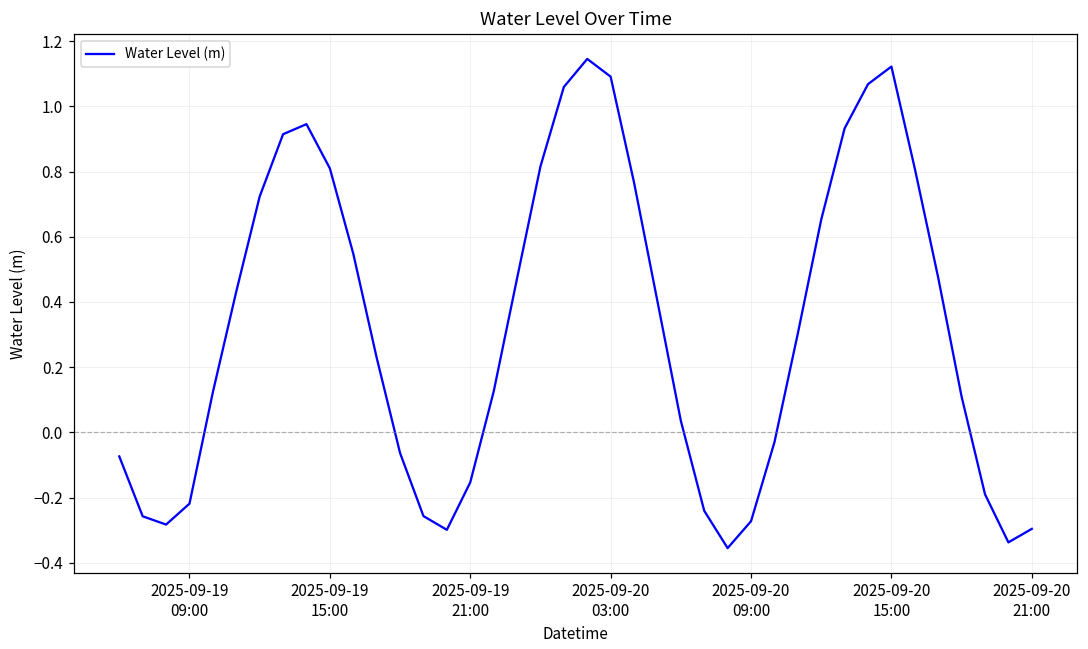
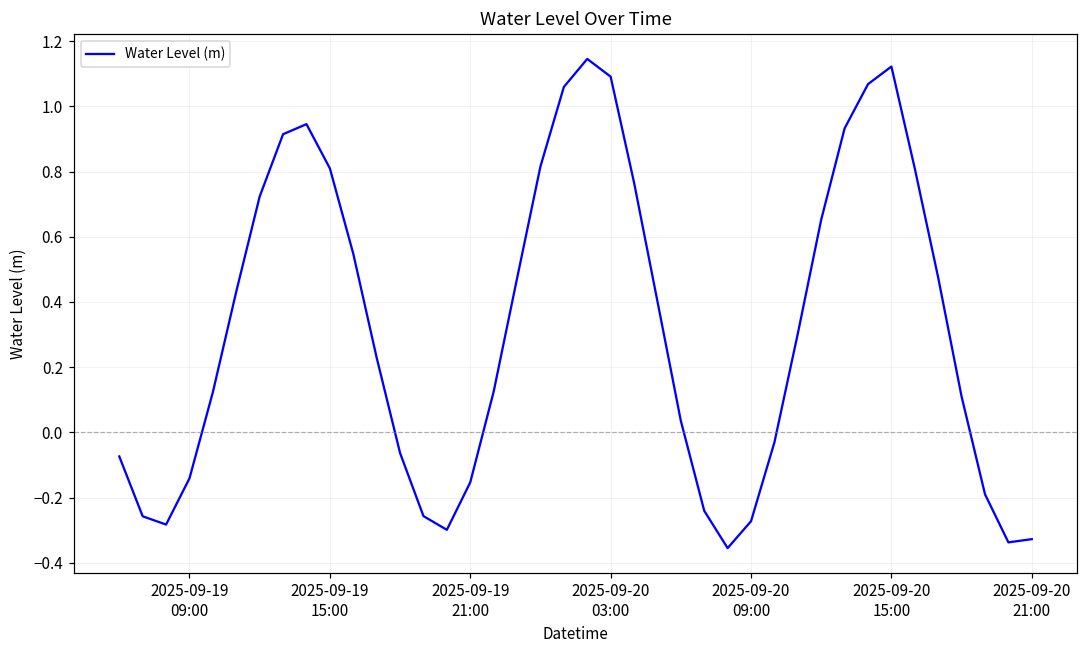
2025-09-19 09:00: -0.22 -> -0.14
2025-09-20 21:00: -0.30 -> -0.33
